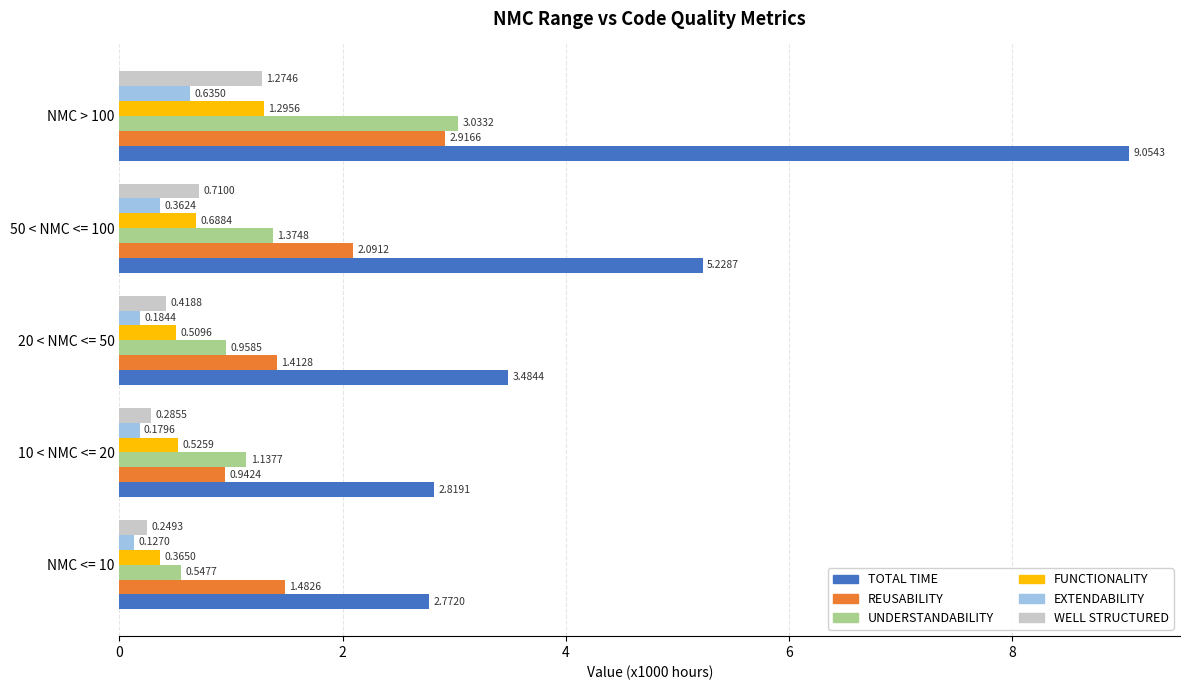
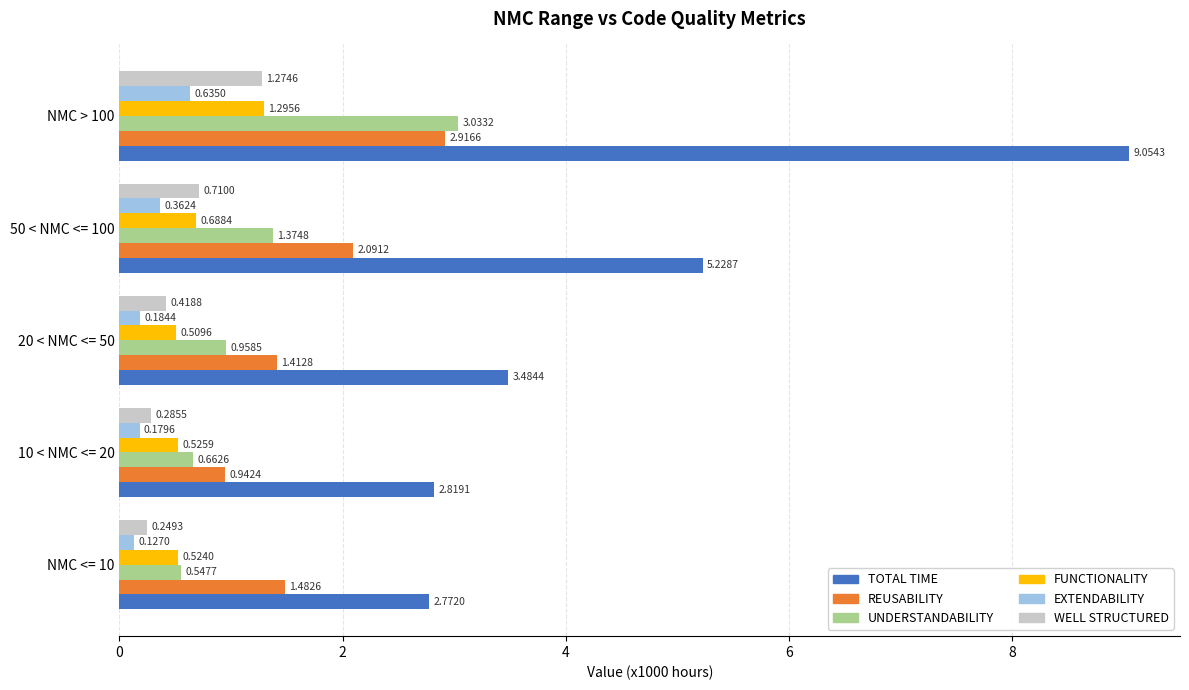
UNDERSTANDABILITY, 10 < NMC <= 20: 1.1377 -> 0.6626
FUNCTIONALITY, NMC <= 10: 0.3650 -> 0.5240
